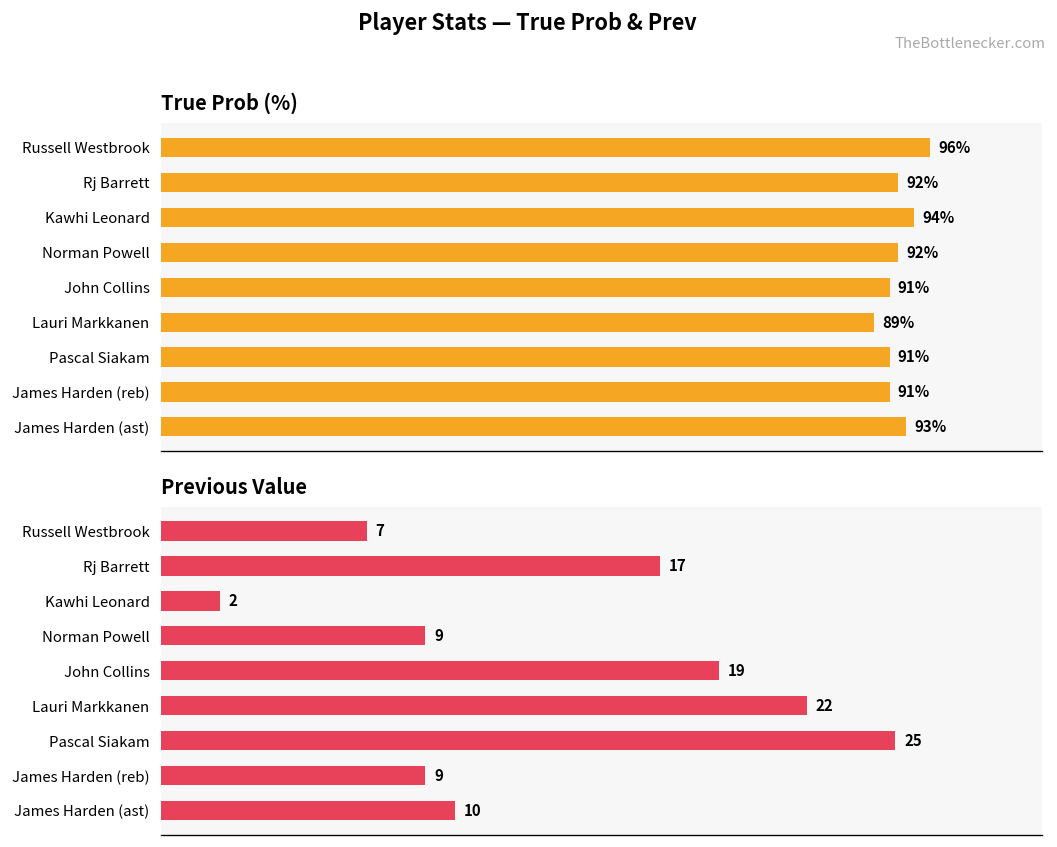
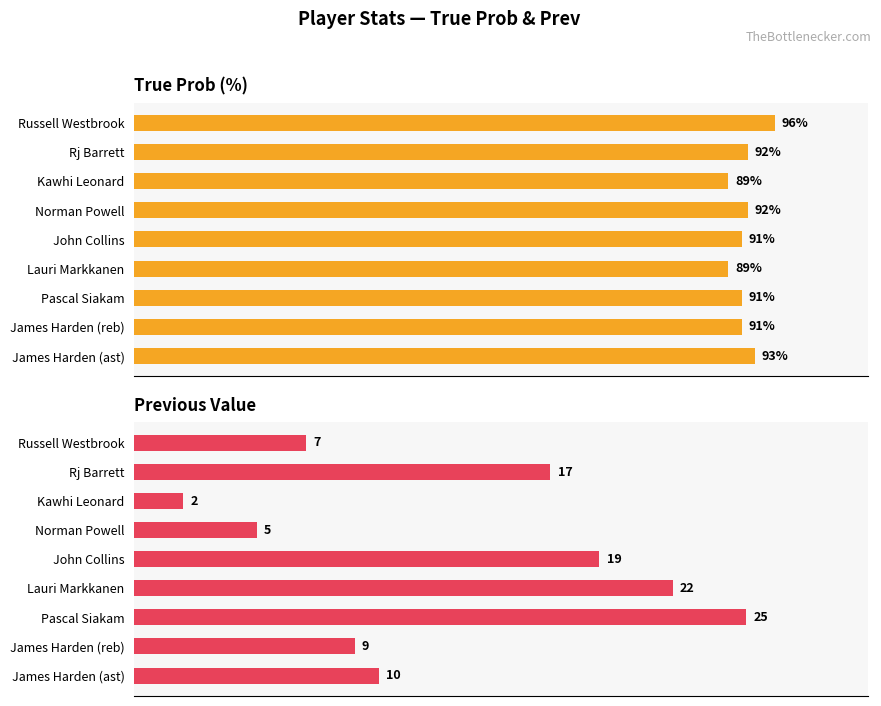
True Prob (%), Kawhi Leonard: 94% -> 89%
Previous Value, Norman Powell: 9 -> 5
